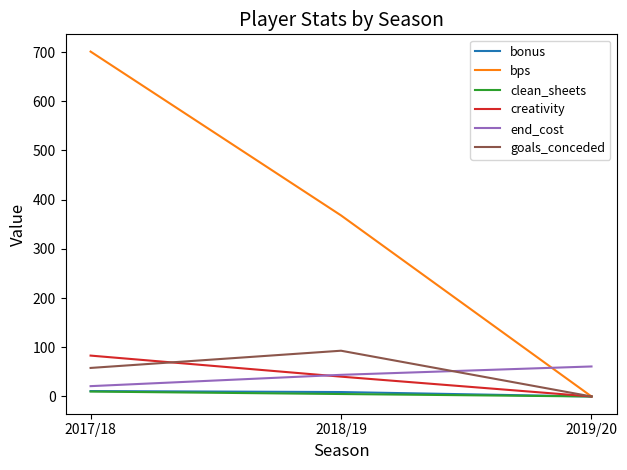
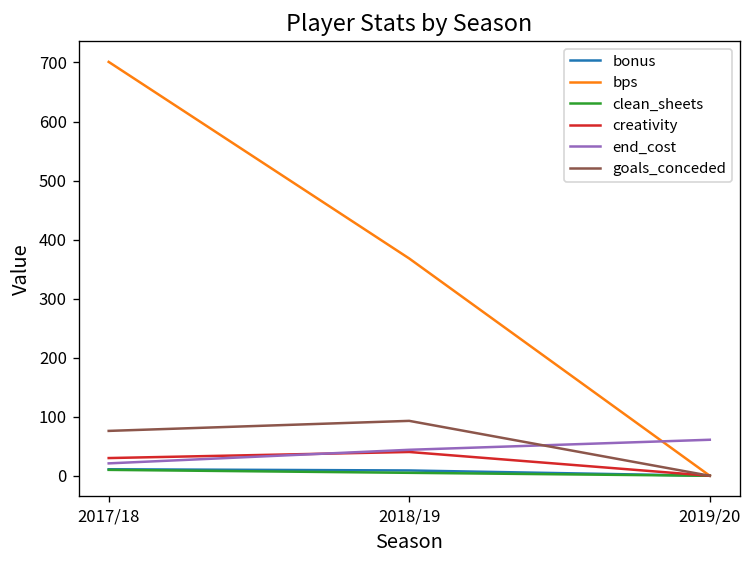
creativity, 2017/18: 80 -> 30
goals_conceded, 2017/18: 60 -> 80
